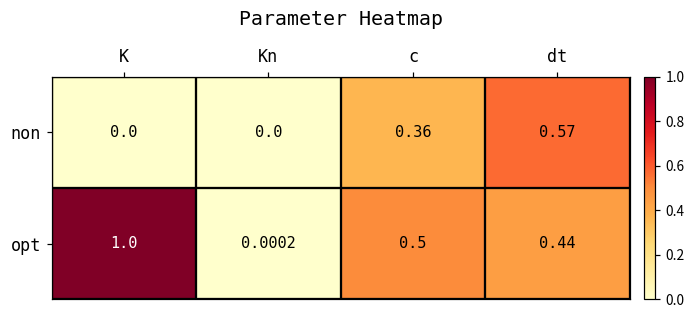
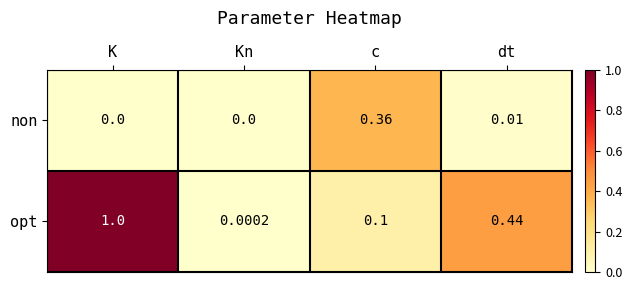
non, dt: 0.57 -> 0.01
opt, c: 0.5 -> 0.1
